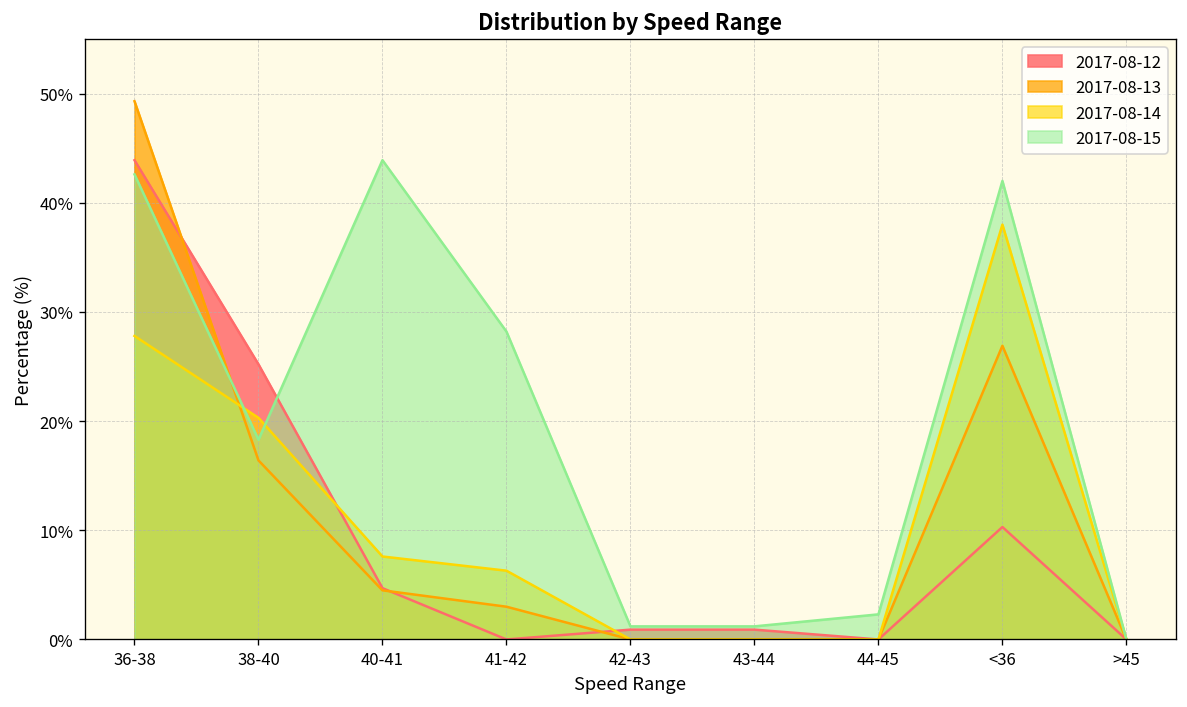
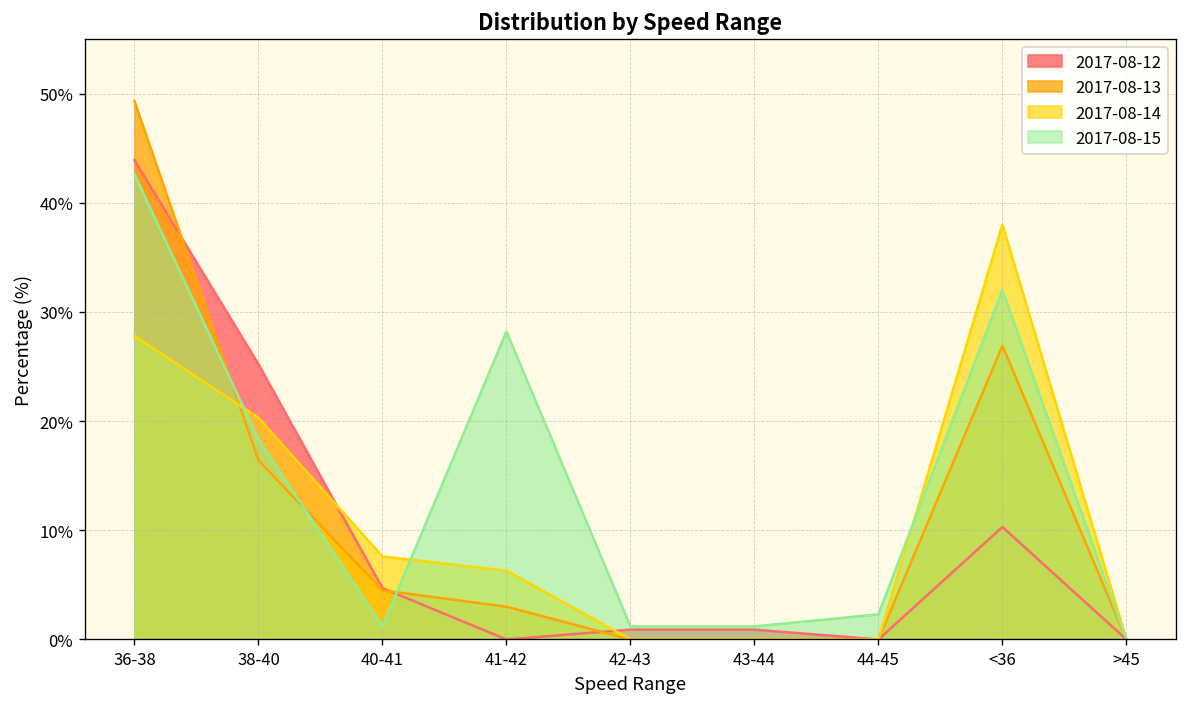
2017-08-15, 40-41: 44% -> 1%
2017-08-15, <36: 42% -> 32%
